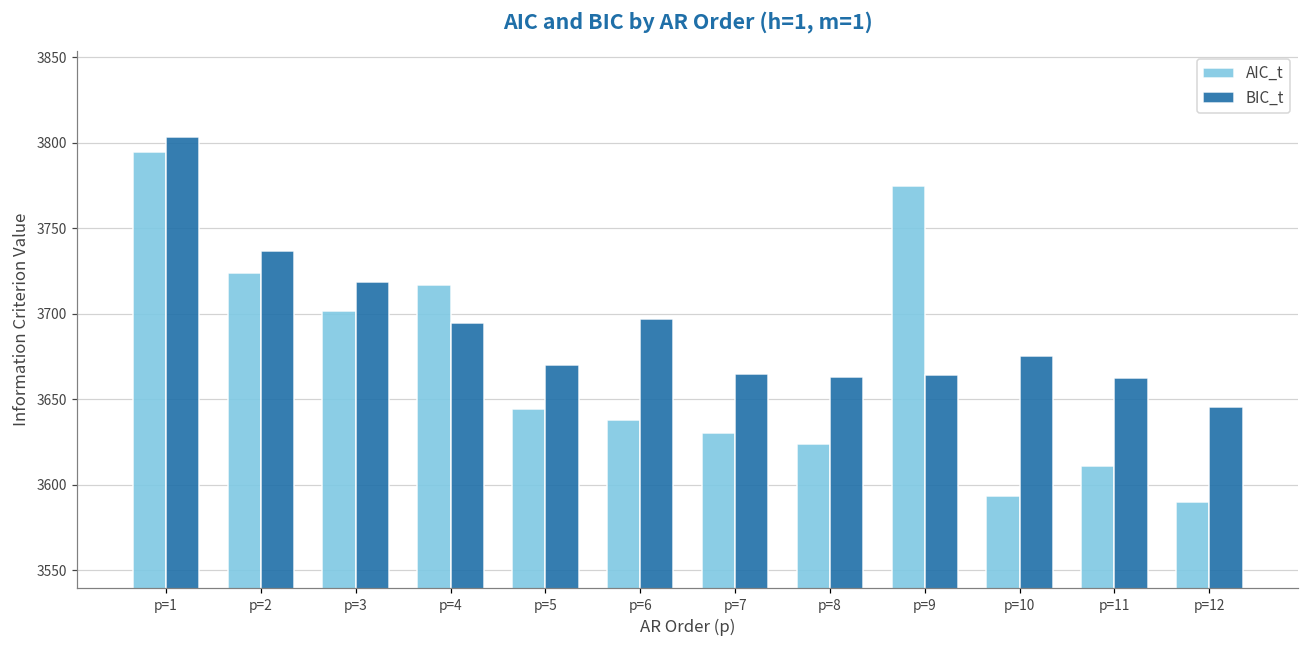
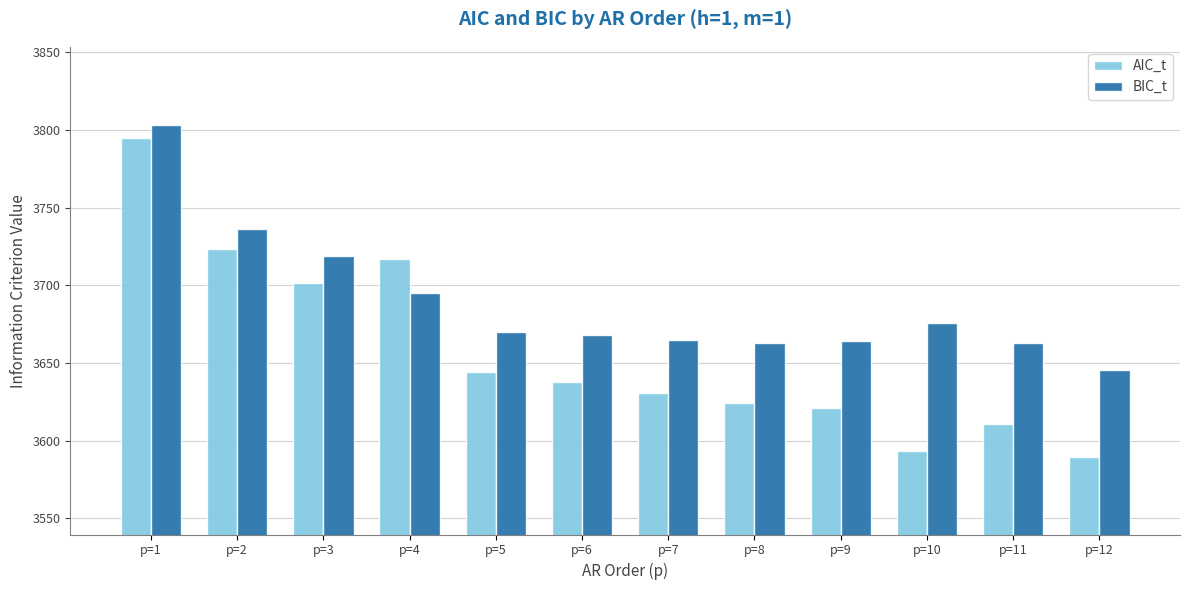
BIC_t, p=6: 3697 -> 3668
AIC_t, p=9: 3775 -> 3621
